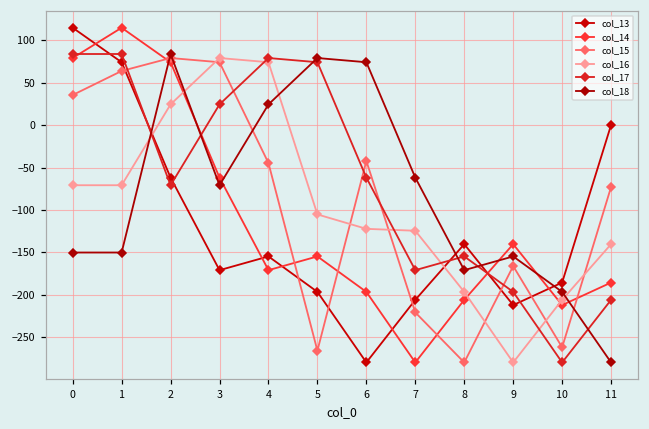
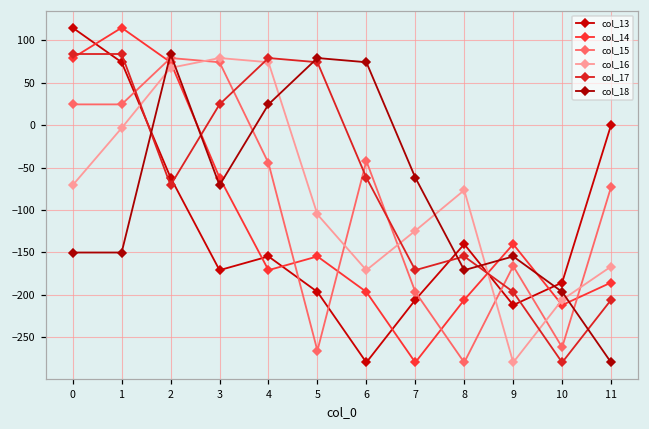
col_15, 0: 40 -> 20
col_15, 1: 60 -> 20
col_16, 1: -70 -> 0
col_16, 2: 20 -> 70
col_16, 6: -120 -> -170
col_15, 7: -220 -> -200
col_16, 8: -200 -> -80
col_16, 11: -140 -> -170
